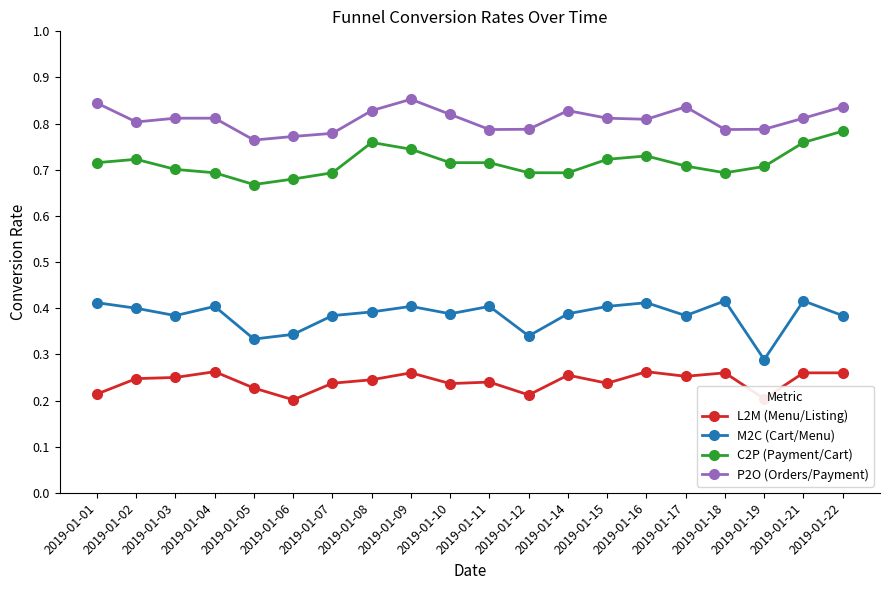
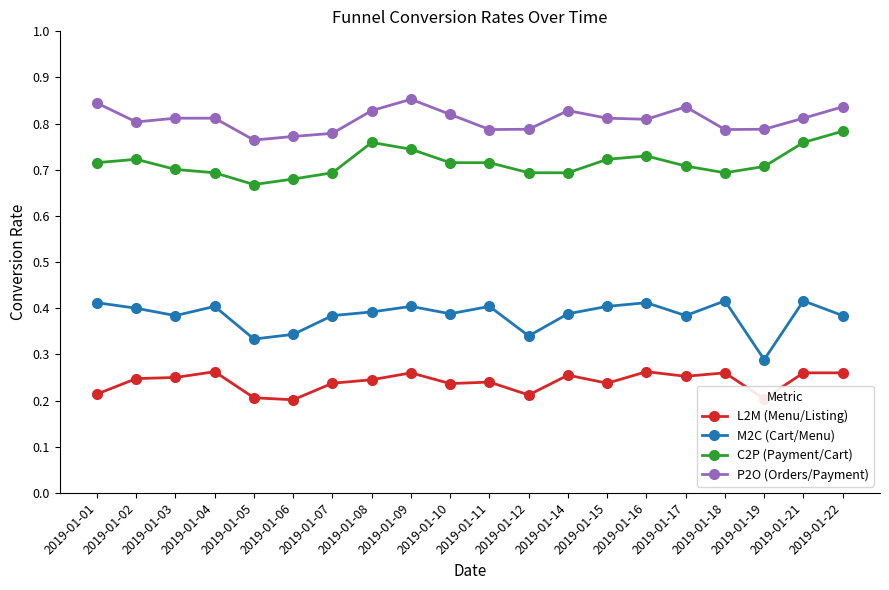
L2M (Menu/Listing), 2019-01-05: 0.23 -> 0.21
